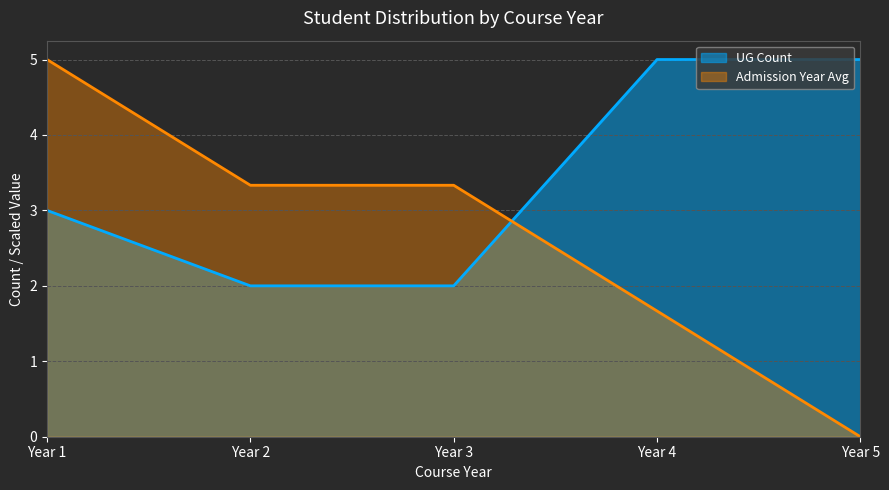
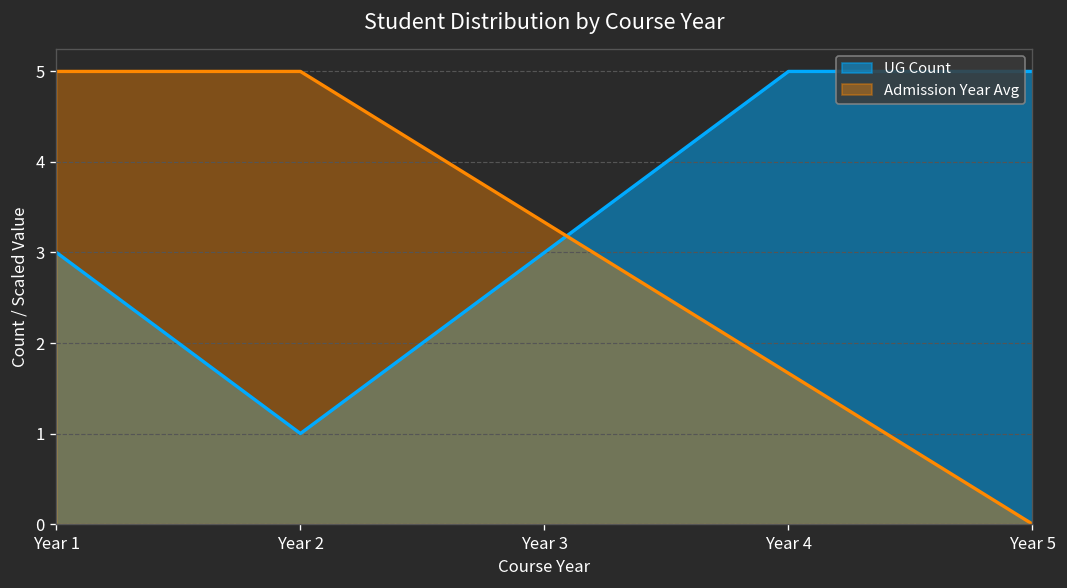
UG Count, Year 2: 2 -> 1
Admission Year Avg, Year 2: 3.3 -> 5.0
UG Count, Year 3: 2 -> 3
